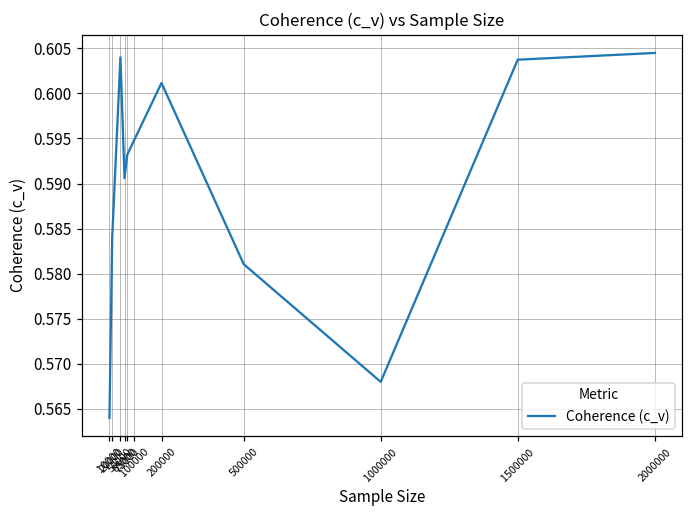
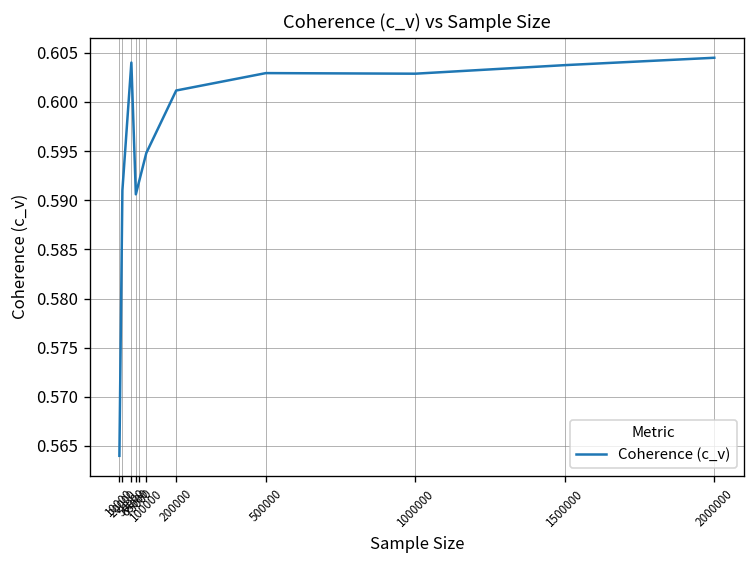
20000: 0.584 -> 0.591
75000: 0.593 -> 0.592
500000: 0.581 -> 0.603
1000000: 0.568 -> 0.603
